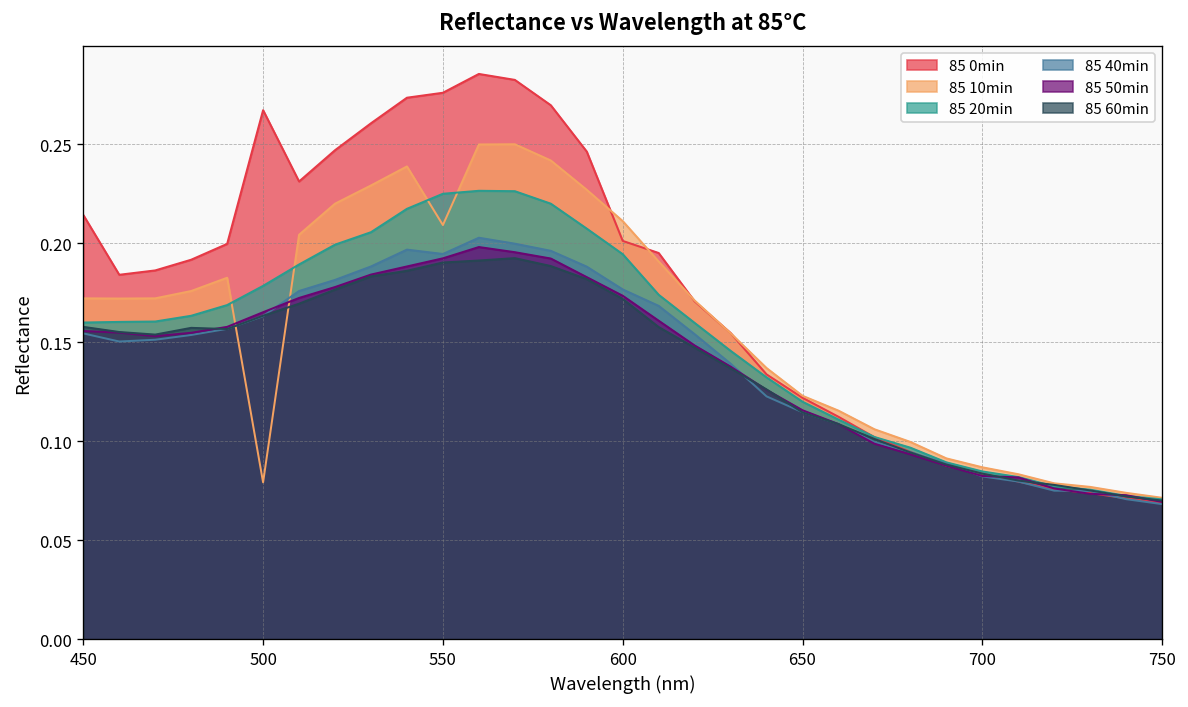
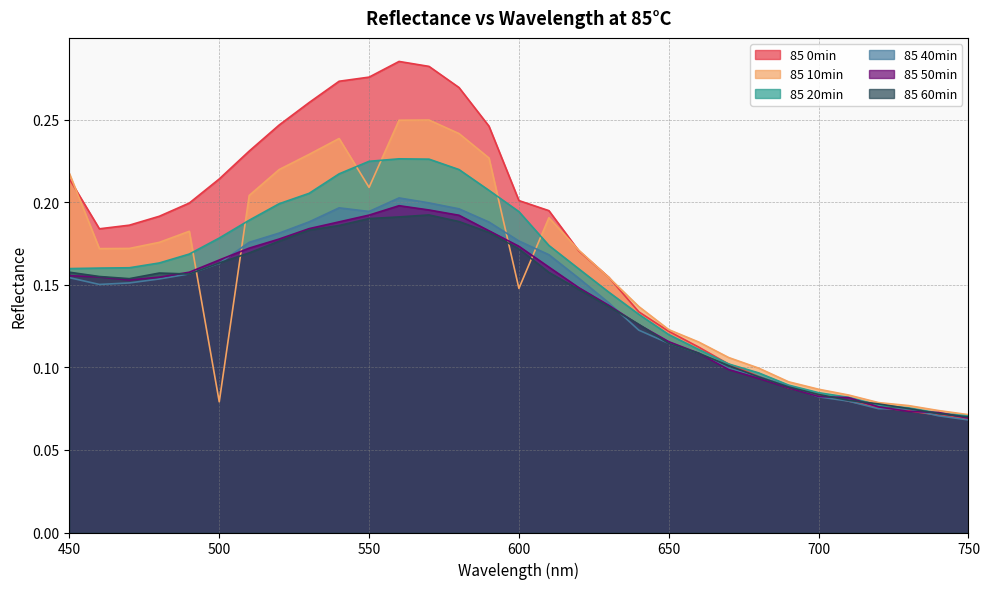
85 10min, 450: 0.172 -> 0.218
85 0min, 500: 0.267 -> 0.214
85 10min, 600: 0.211 -> 0.148
